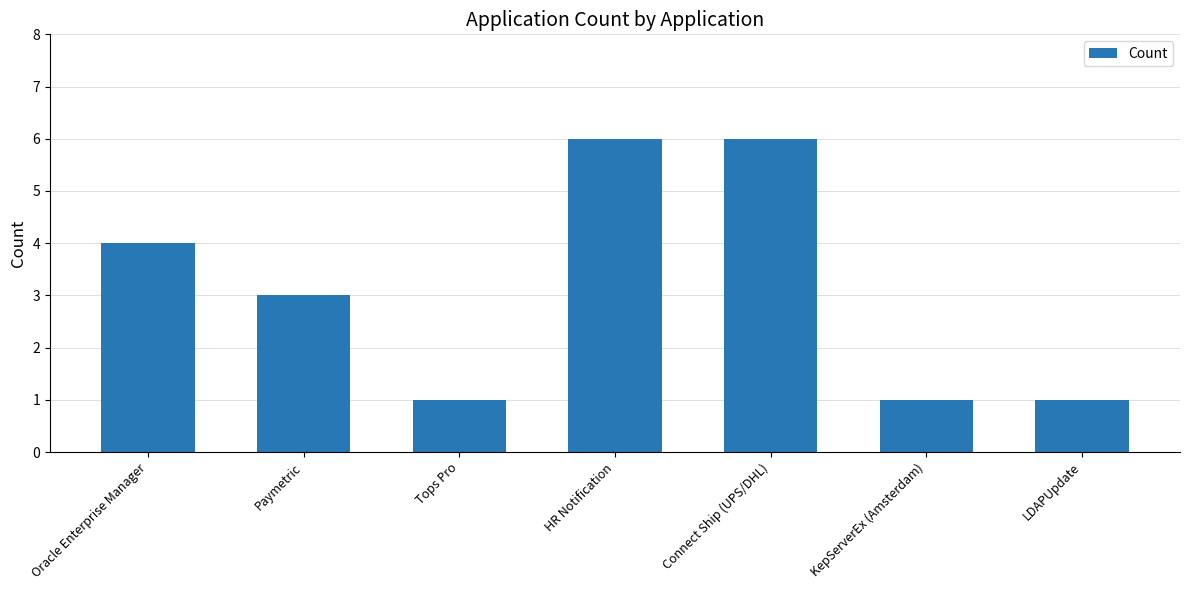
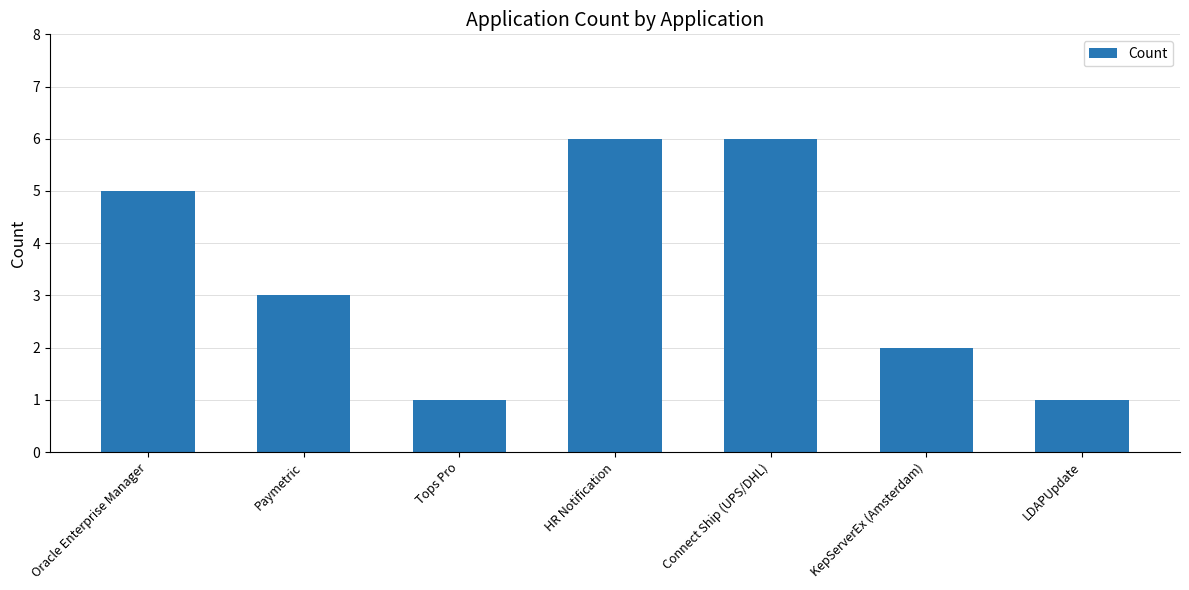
Oracle Enterprise Manager: 4 -> 5
KepServerEx (Amsterdam): 1 -> 2
